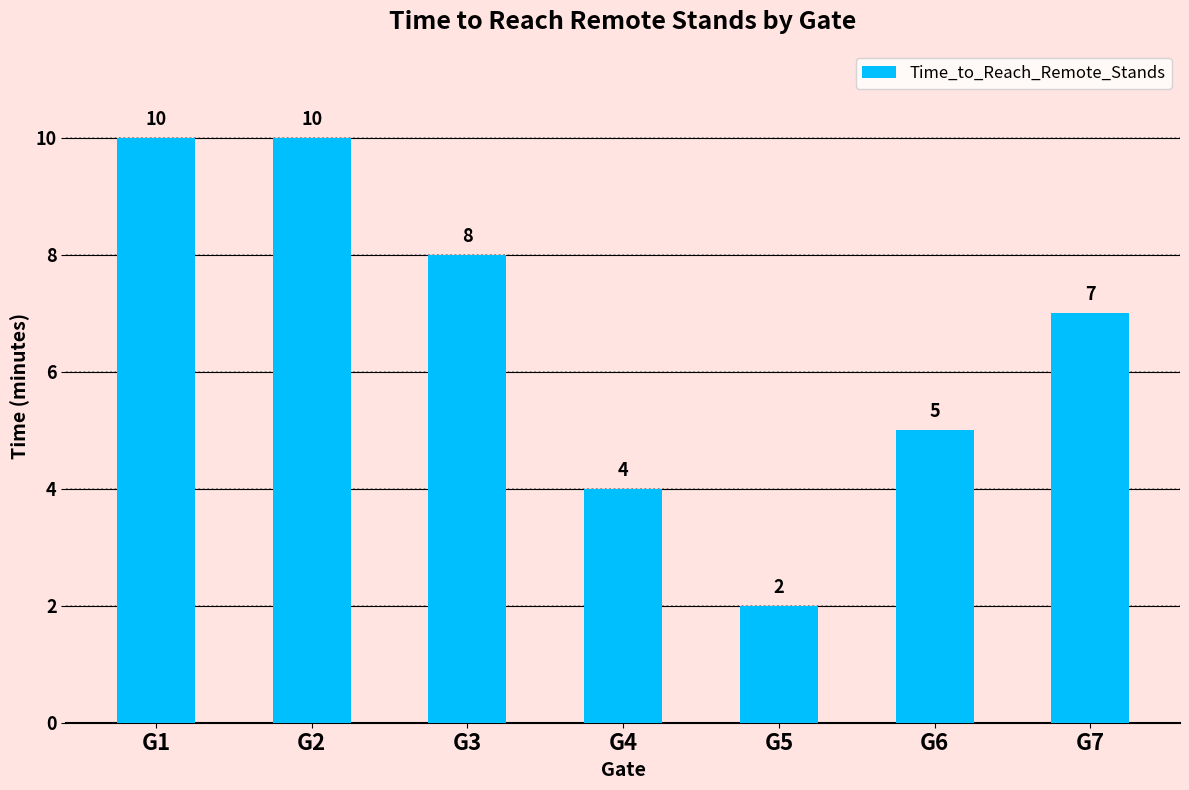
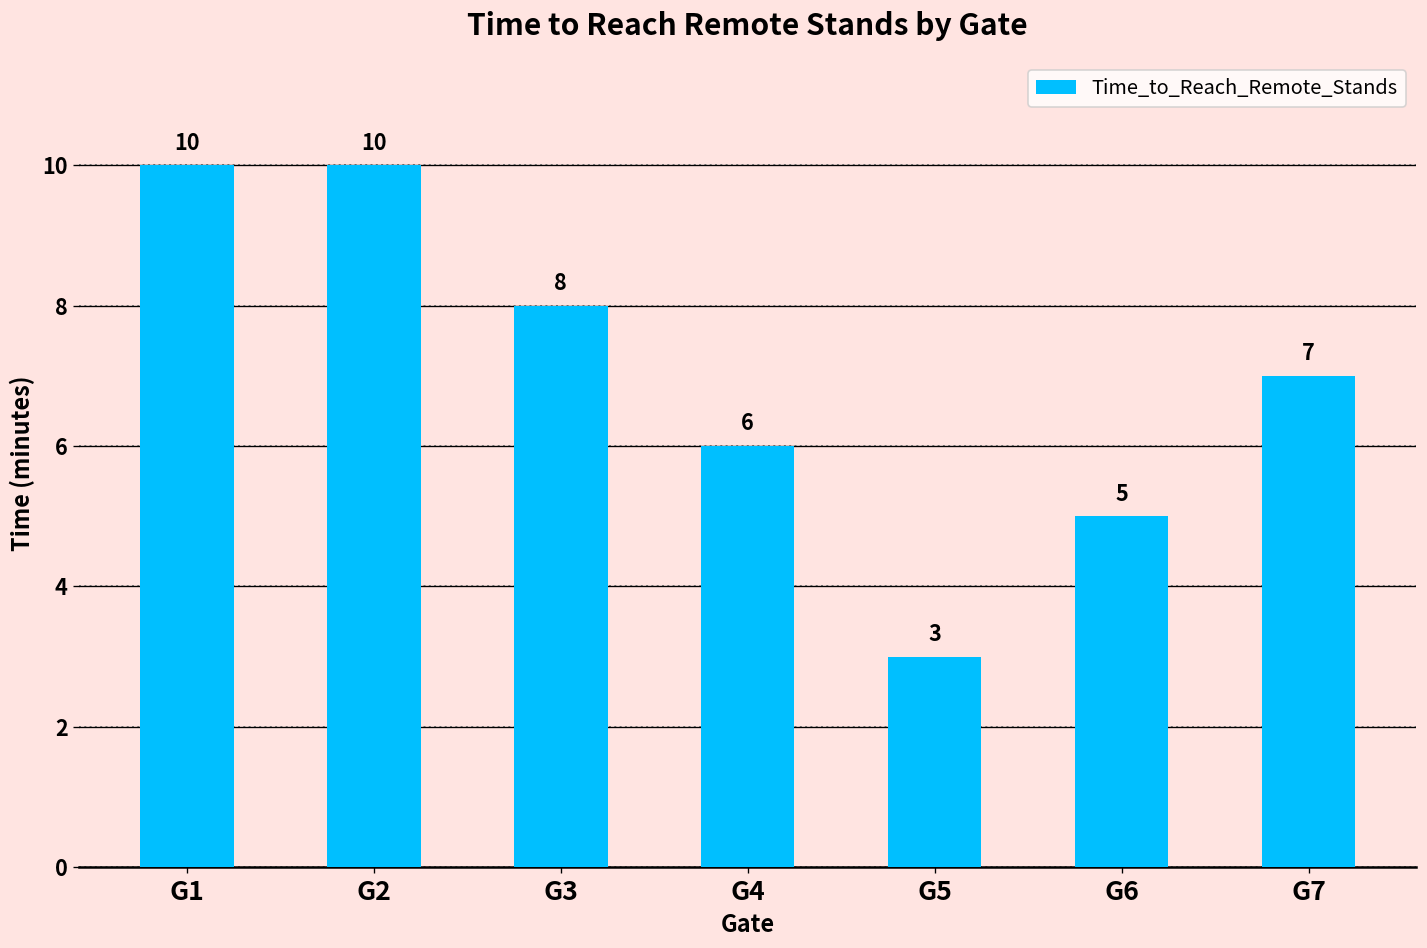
G4: 4 -> 6
G5: 2 -> 3
